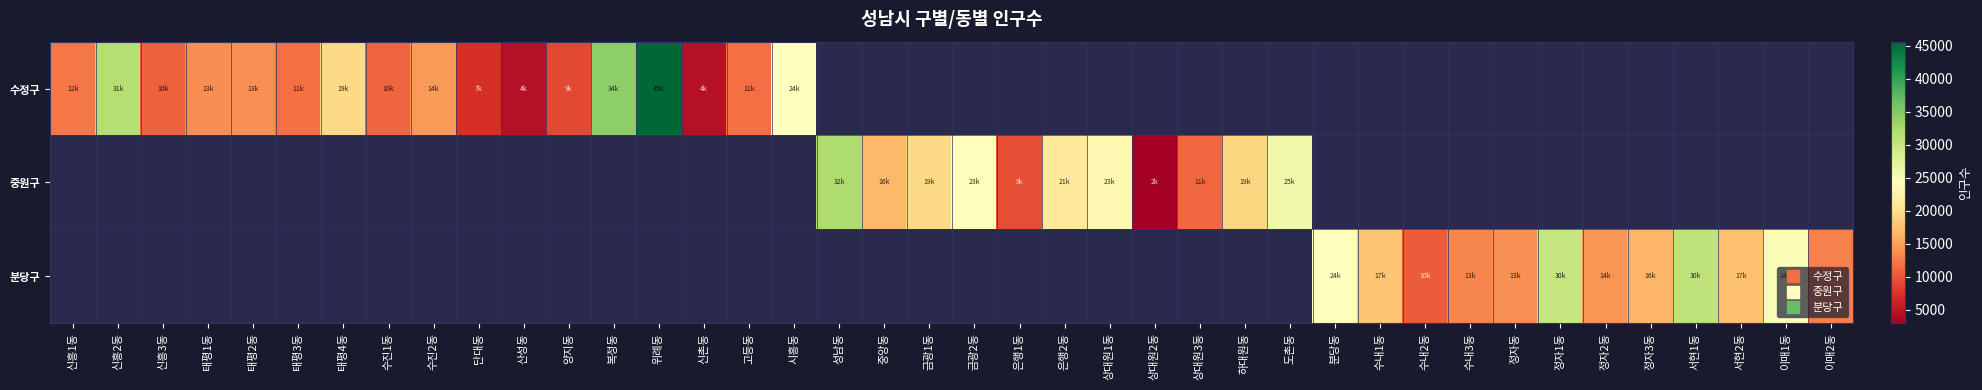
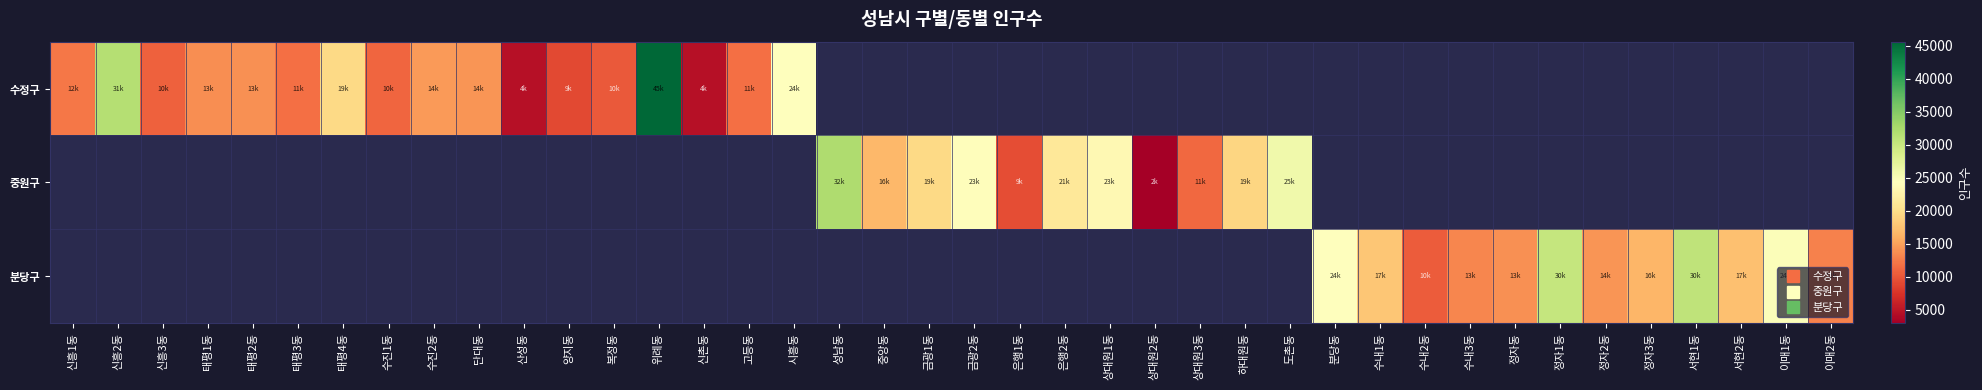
수정구, 단대동: 7k -> 14k
수정구, 복정동: 34k -> 10k
